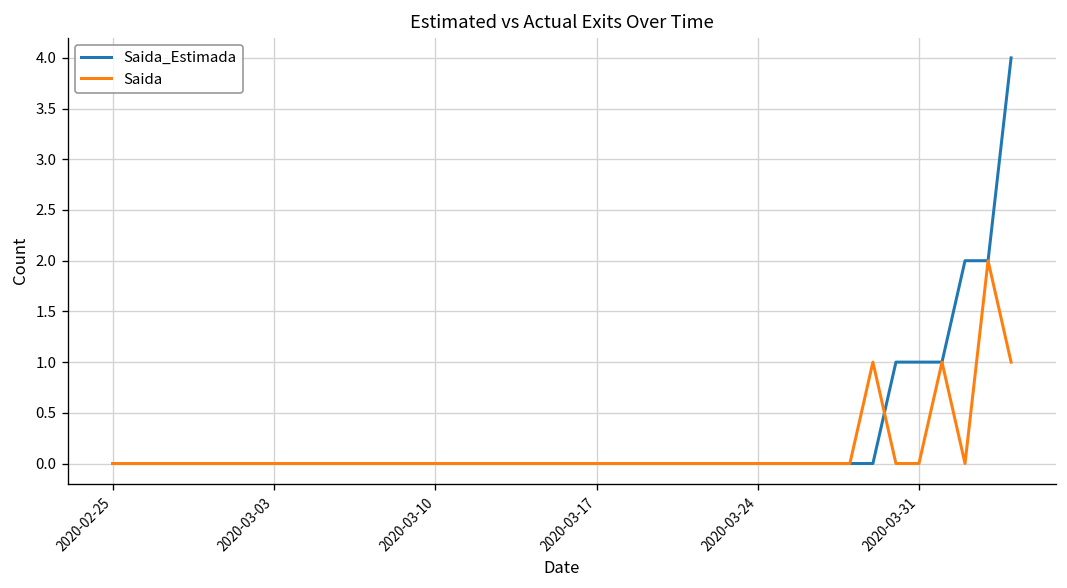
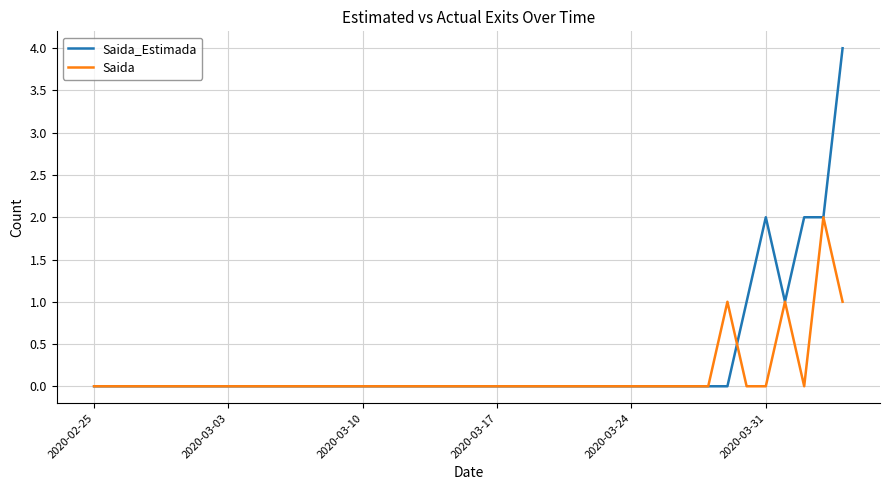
Saida_Estimada, 2020-03-31: 1 -> 2
